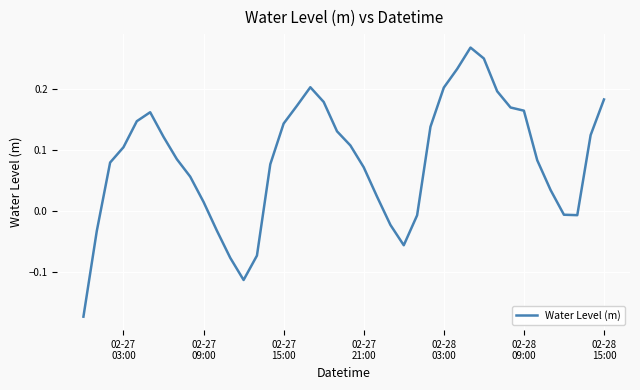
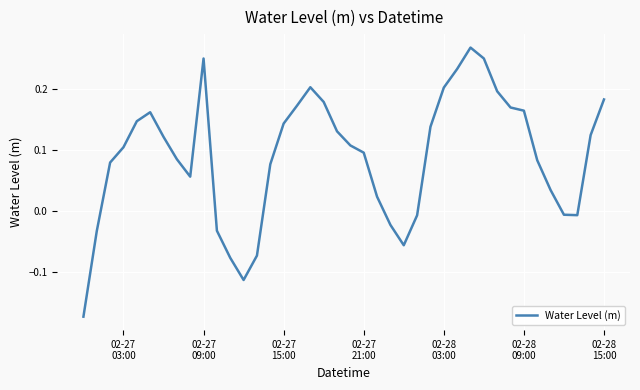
02-27 09:00: 0.01 -> 0.25
02-27 21:00: 0.07 -> 0.10
